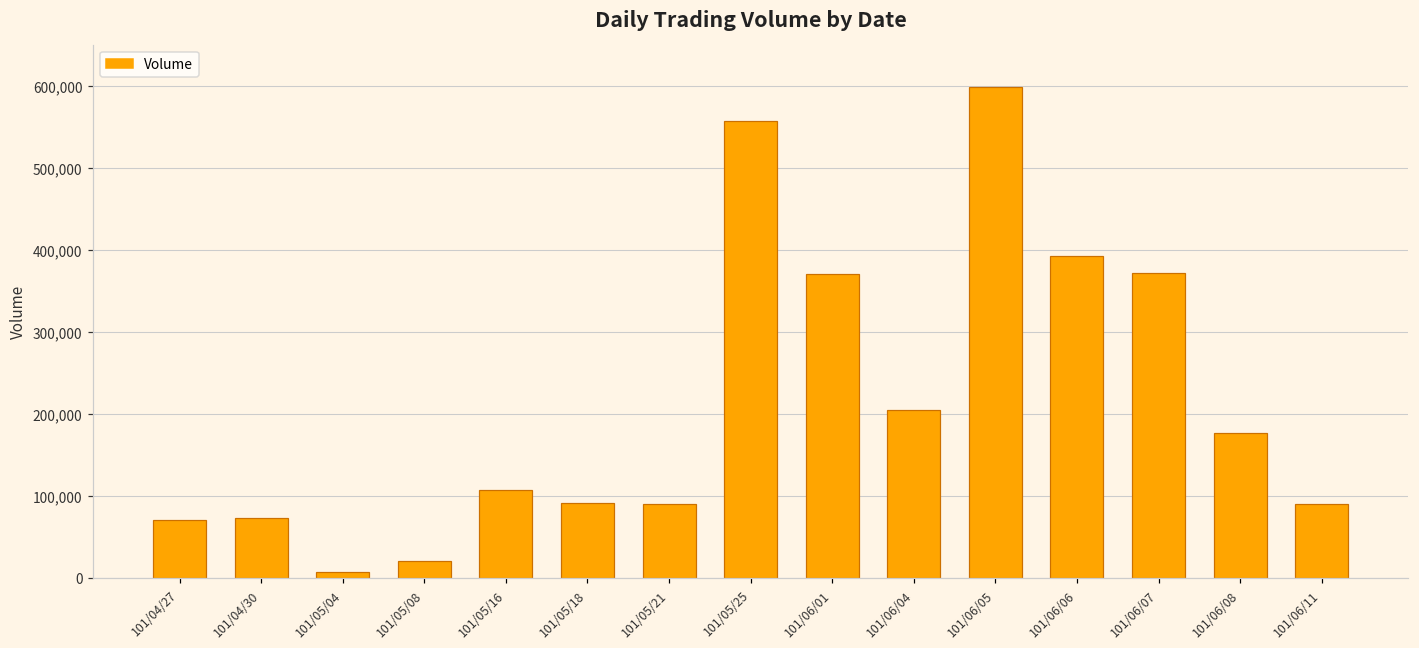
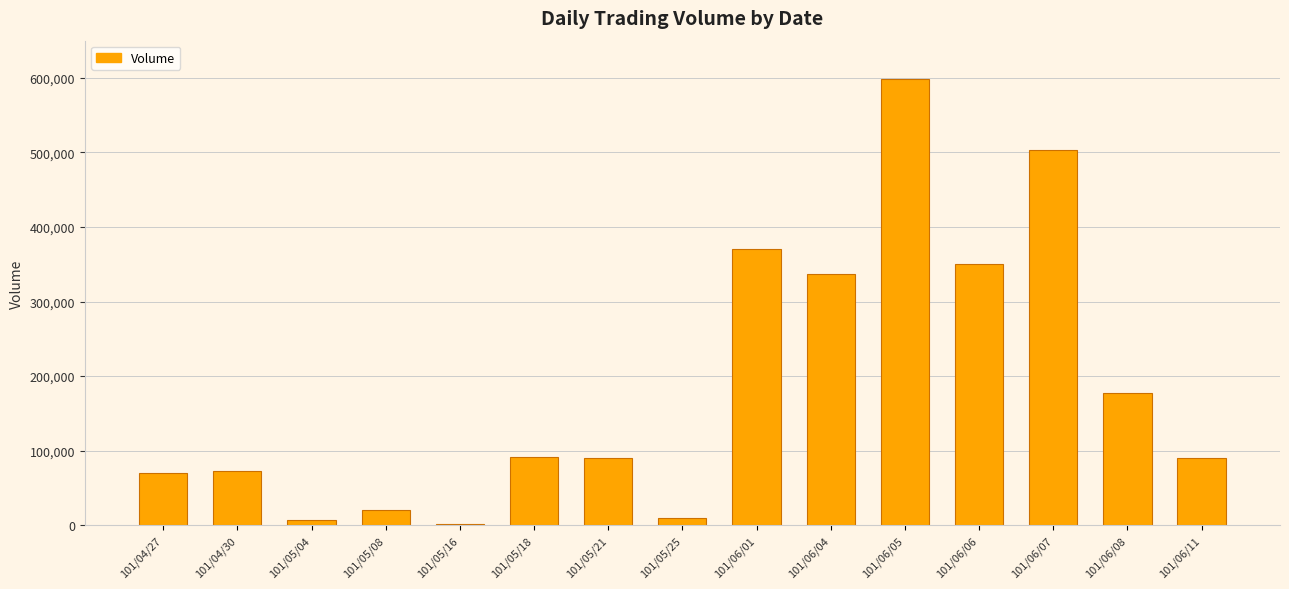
101/05/16: 110,000 -> 0
101/05/25: 560,000 -> 10,000
101/06/04: 210,000 -> 340,000
101/06/06: 390,000 -> 350,000
101/06/07: 370,000 -> 500,000
